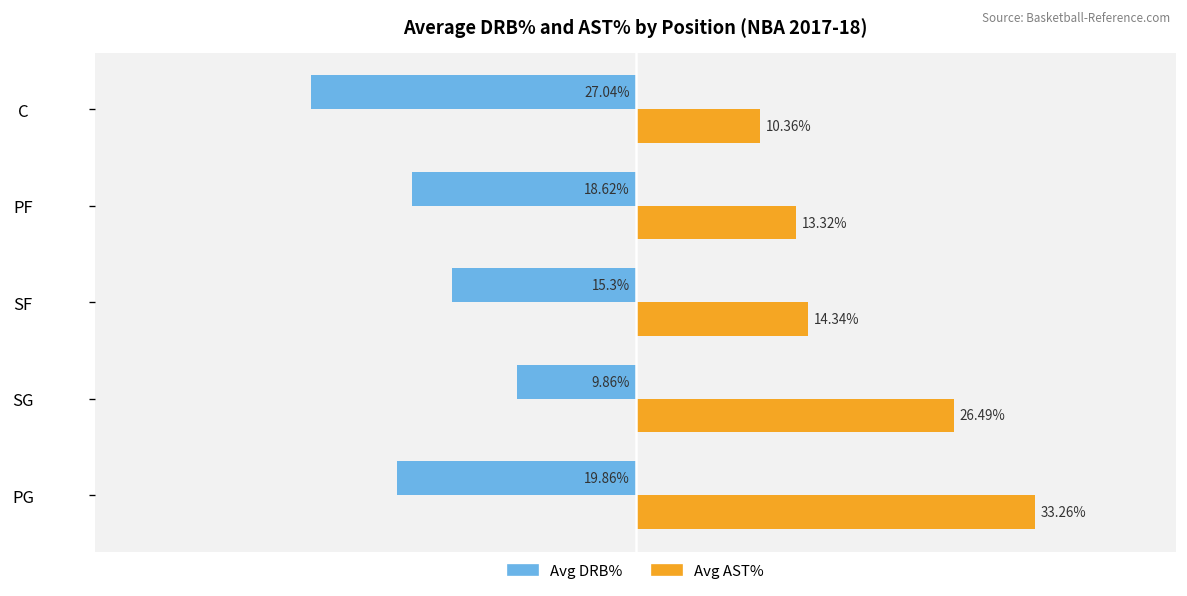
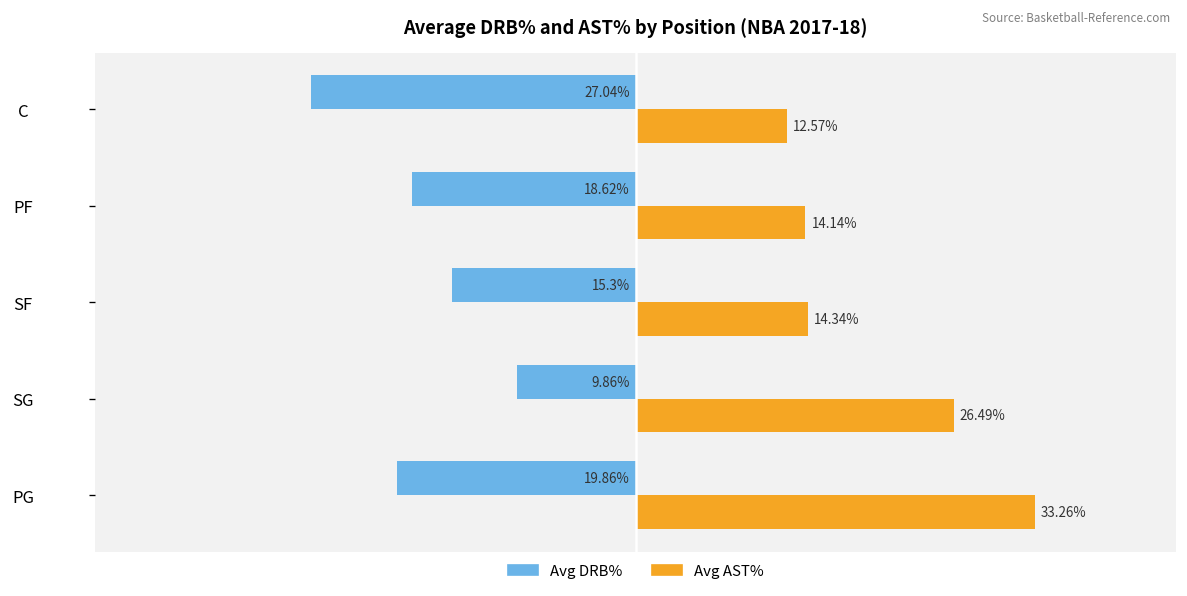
Avg AST%, C: 10.36% -> 12.57%
Avg AST%, PF: 13.32% -> 14.14%
